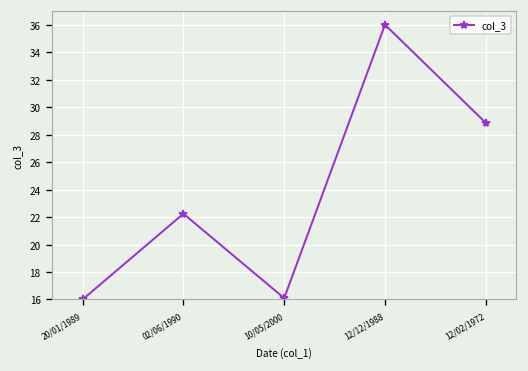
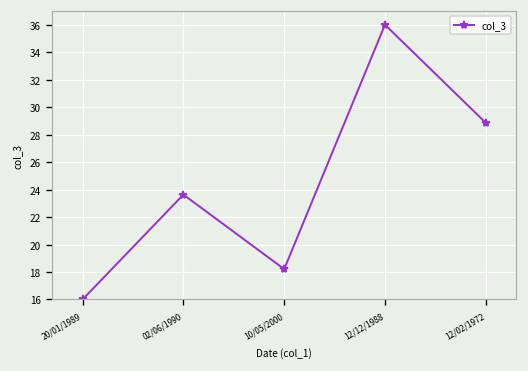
02/06/1990: 22.2 -> 23.6
10/05/2000: 16.1 -> 18.2
